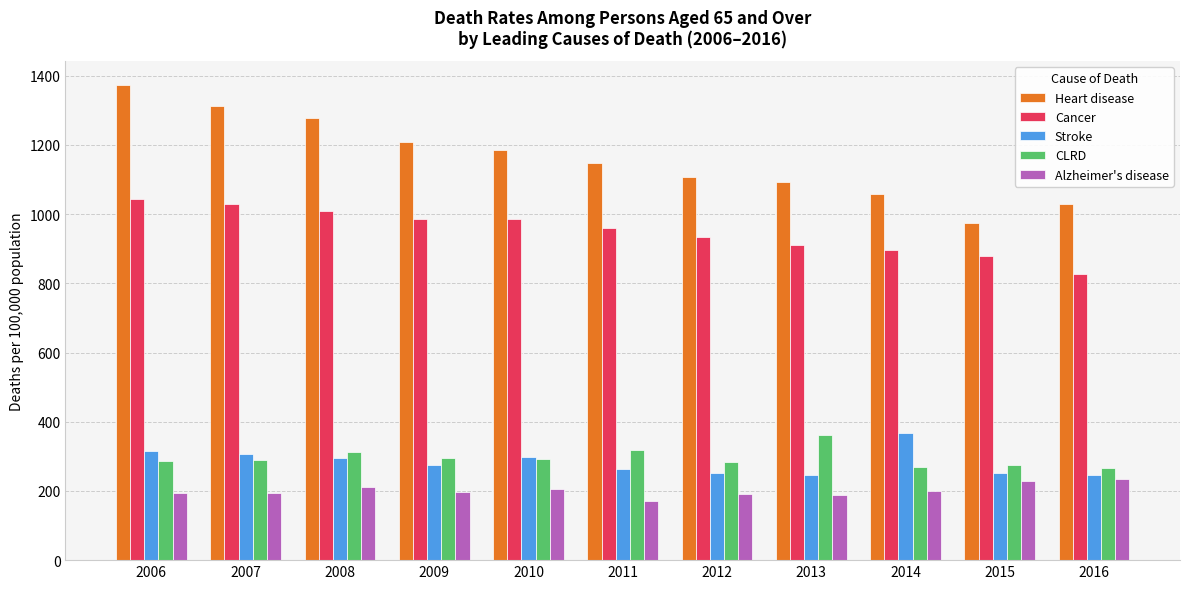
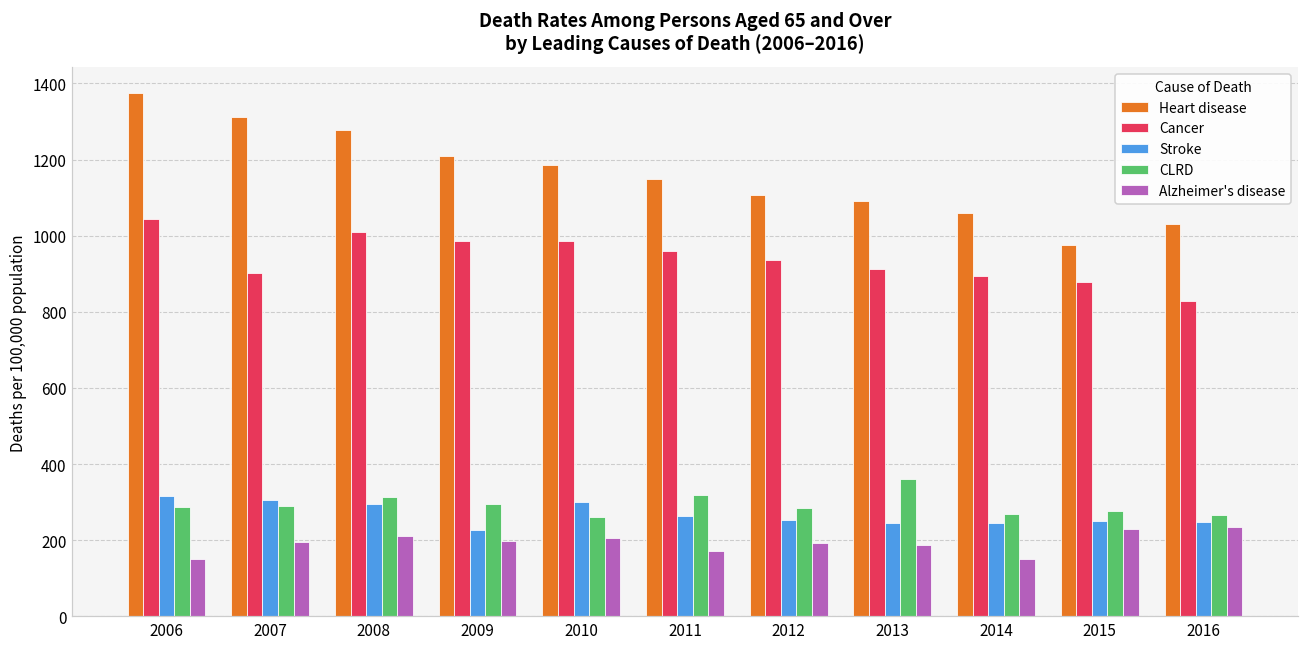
Alzheimer's disease, 2006: 190 -> 150
Cancer, 2007: 1030 -> 900
Stroke, 2009: 280 -> 230
CLRD, 2010: 290 -> 260
Stroke, 2014: 370 -> 250
Alzheimer's disease, 2014: 200 -> 150
